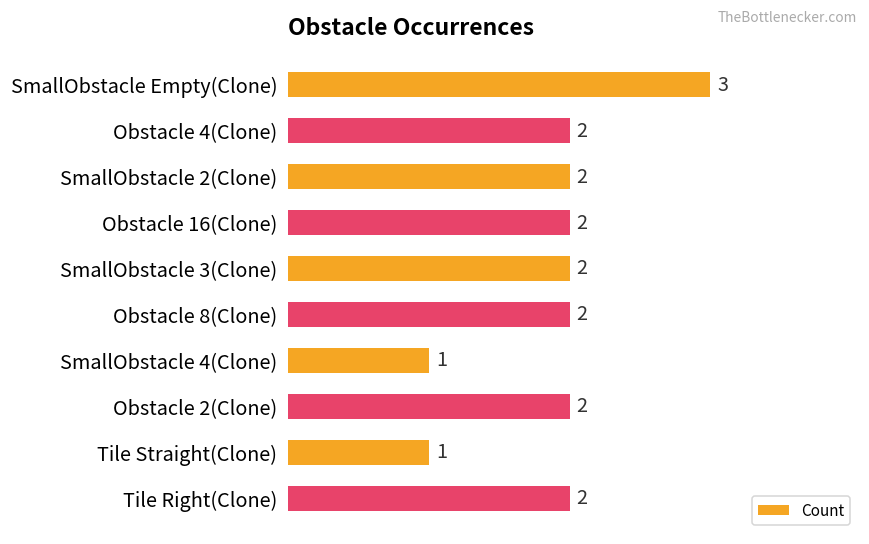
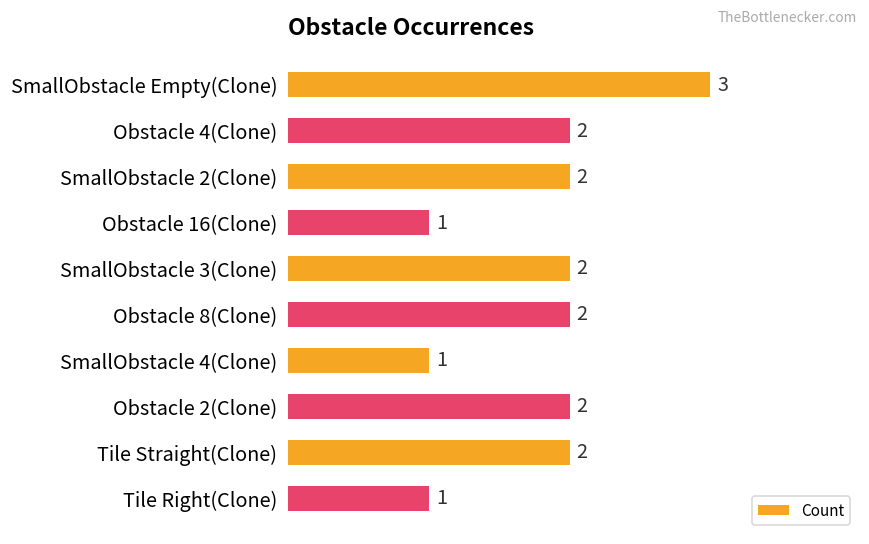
Obstacle 16(Clone): 2 -> 1
Tile Straight(Clone): 1 -> 2
Tile Right(Clone): 2 -> 1
